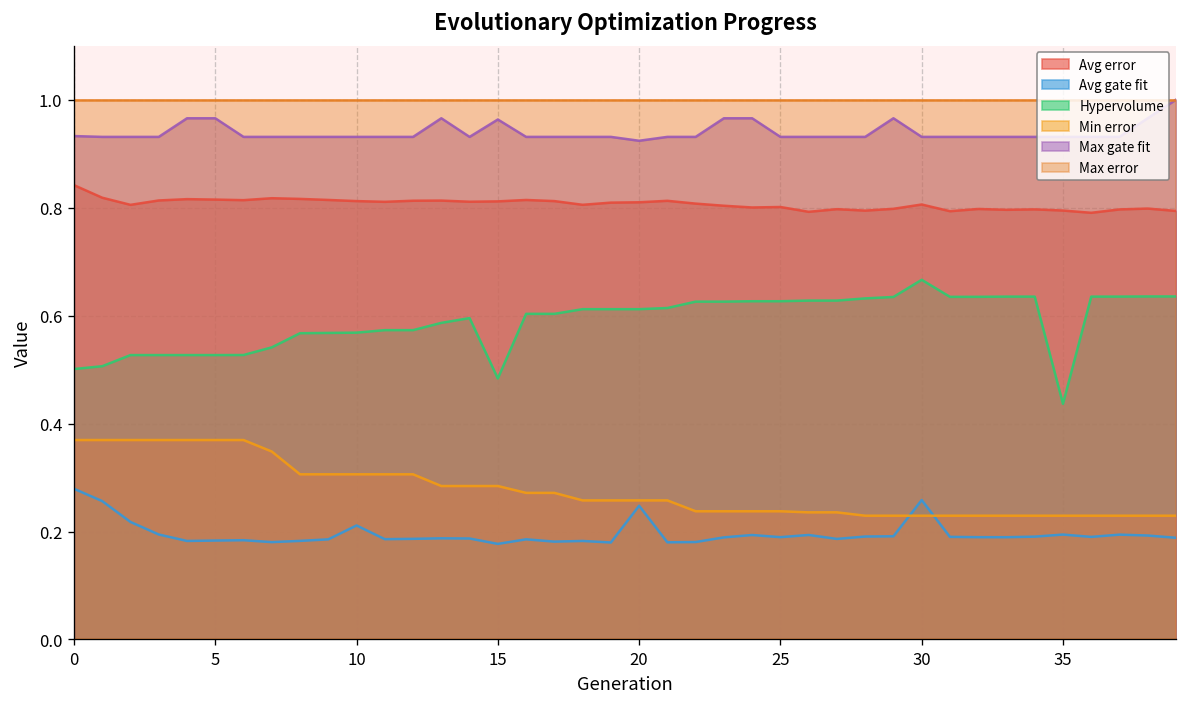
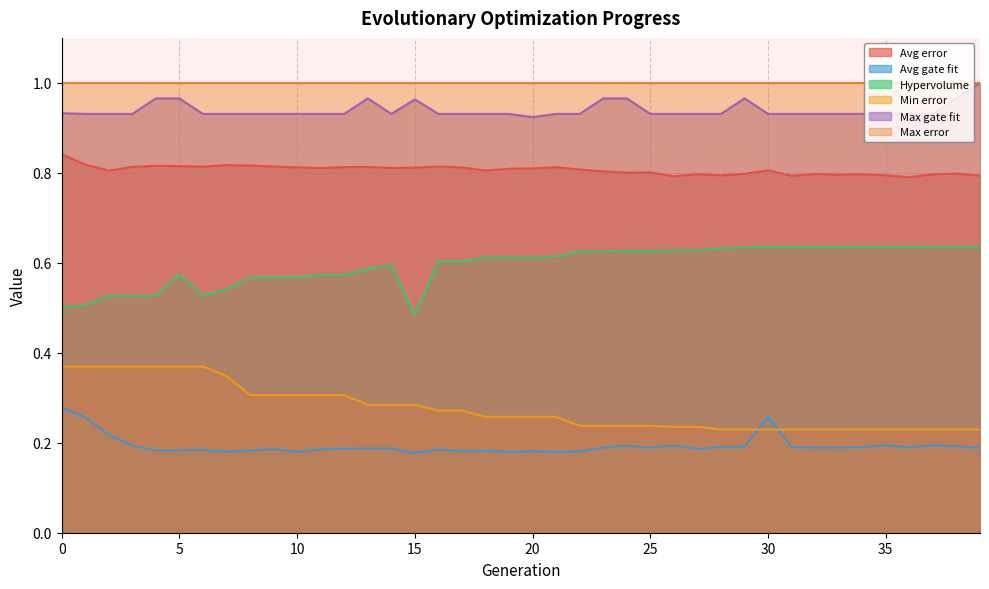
Hypervolume, 5: 0.53 -> 0.57
Avg gate fit, 10: 0.21 -> 0.18
Avg gate fit, 20: 0.25 -> 0.18
Hypervolume, 30: 0.67 -> 0.63
Hypervolume, 35: 0.44 -> 0.64
